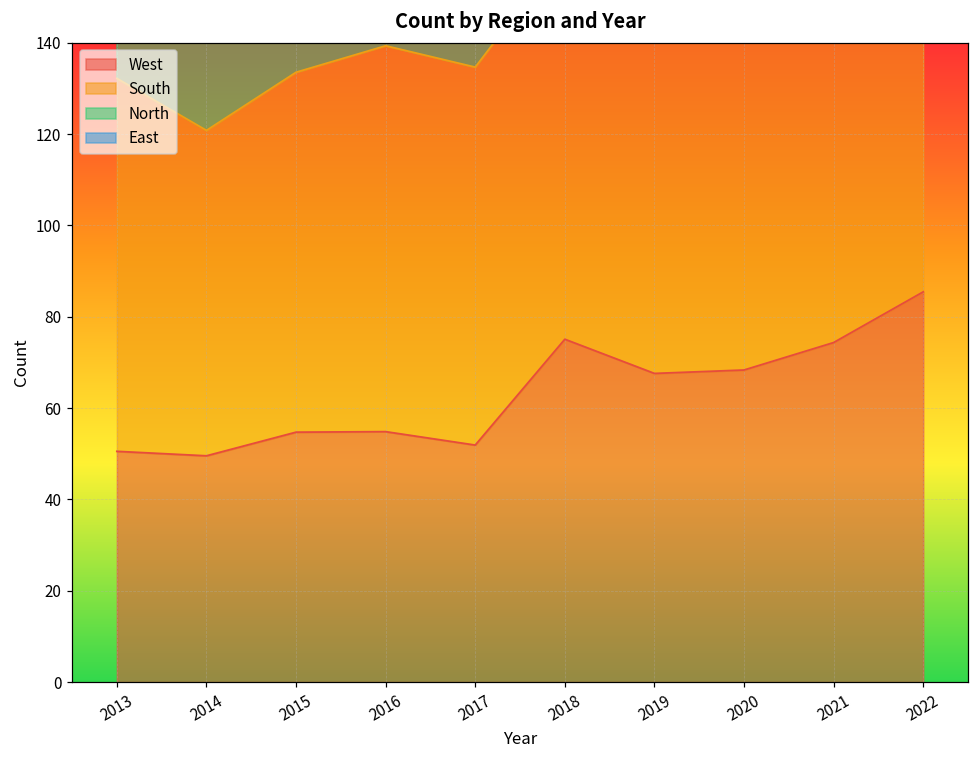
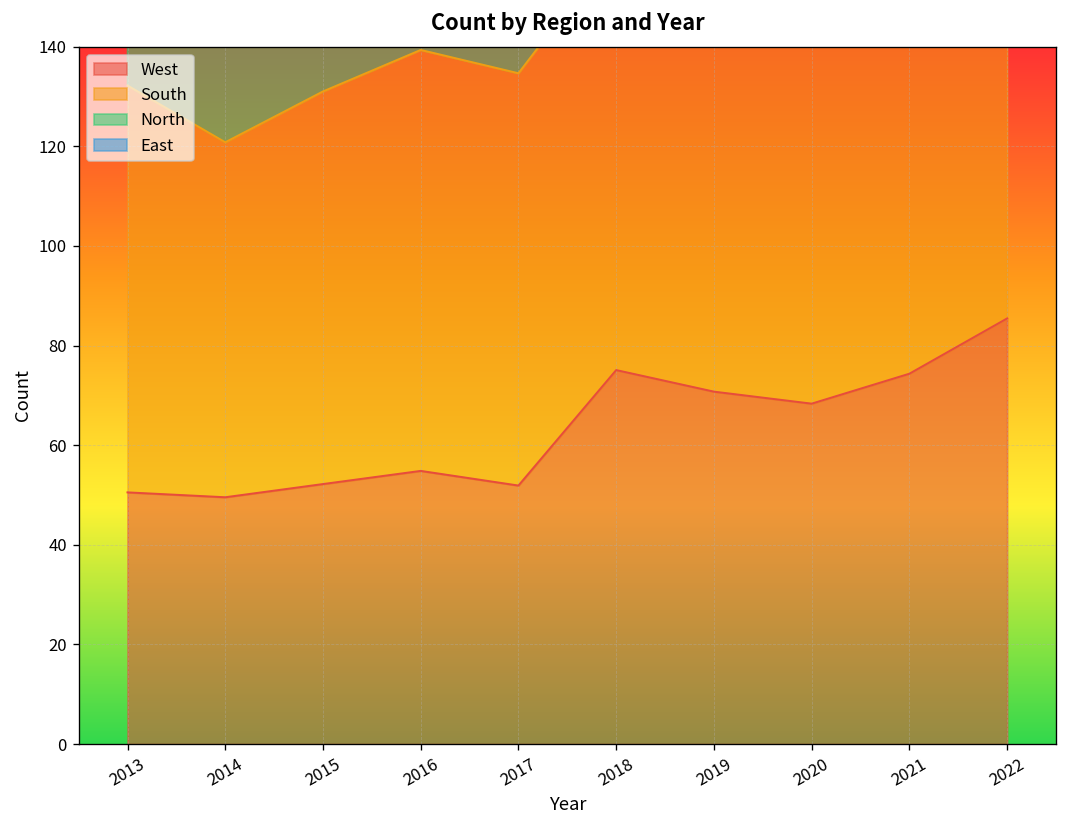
West, 2015: 55 -> 52
West, 2019: 68 -> 71
